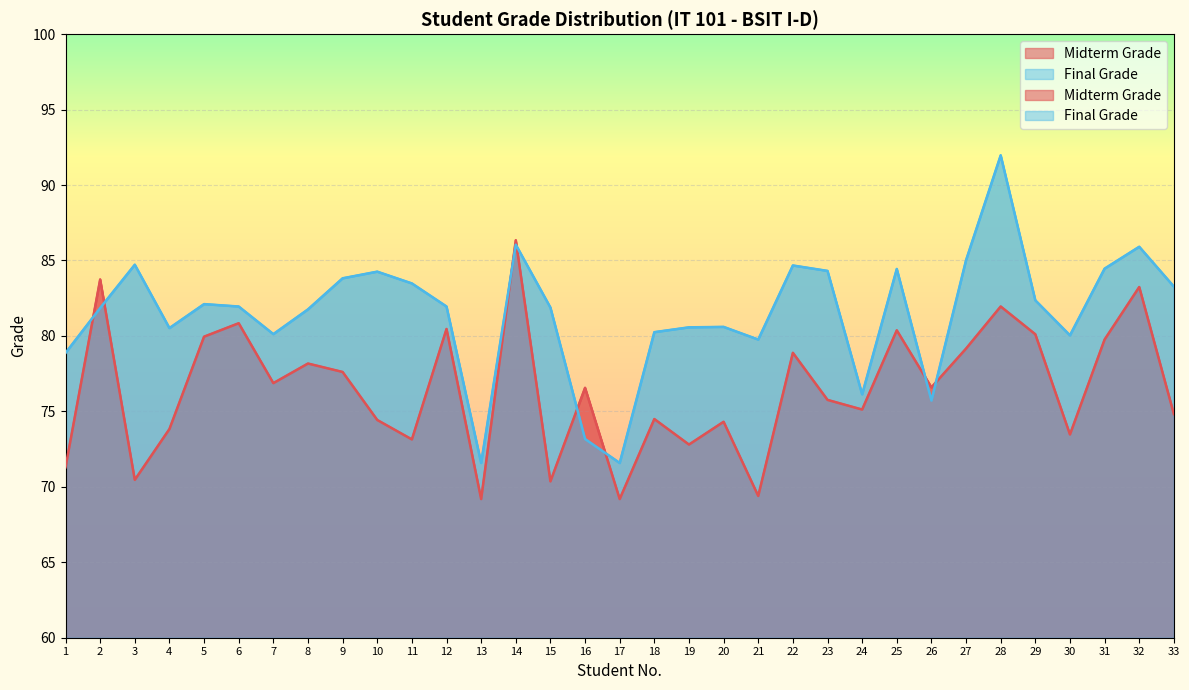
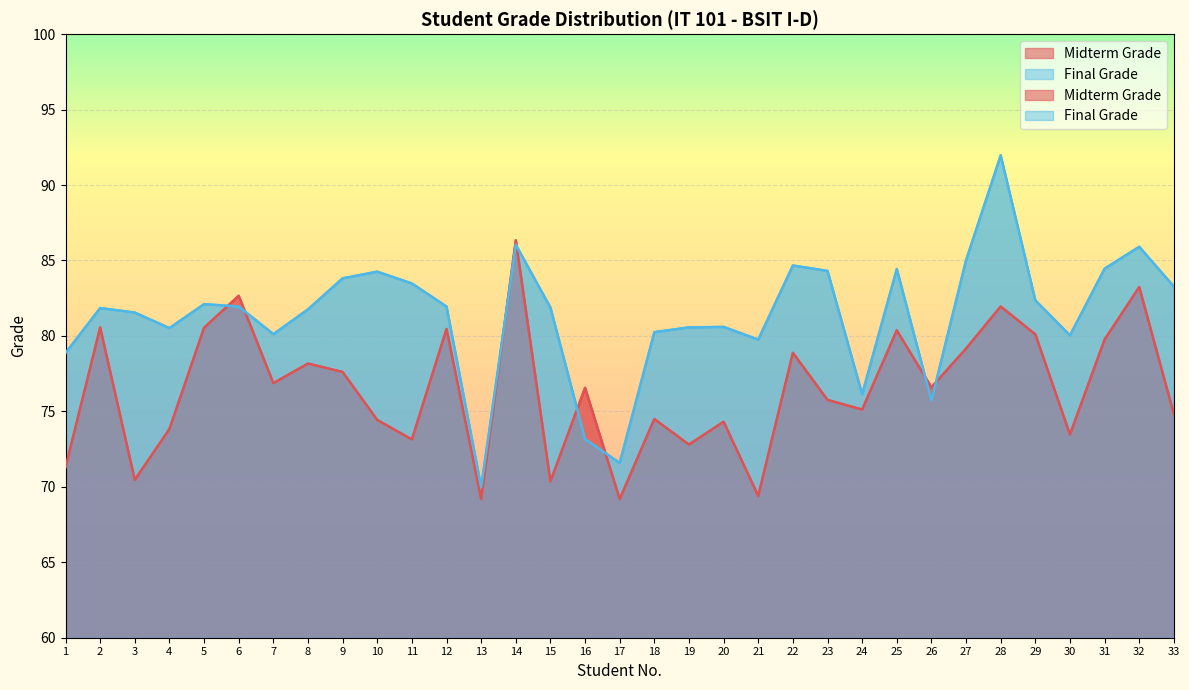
Midterm Grade, 2: 83.7 -> 80.6
Final Grade, 3: 84.7 -> 81.6
Midterm Grade, 5: 80.0 -> 80.5
Midterm Grade, 6: 80.8 -> 82.7
Final Grade, 13: 71.6 -> 70.0
